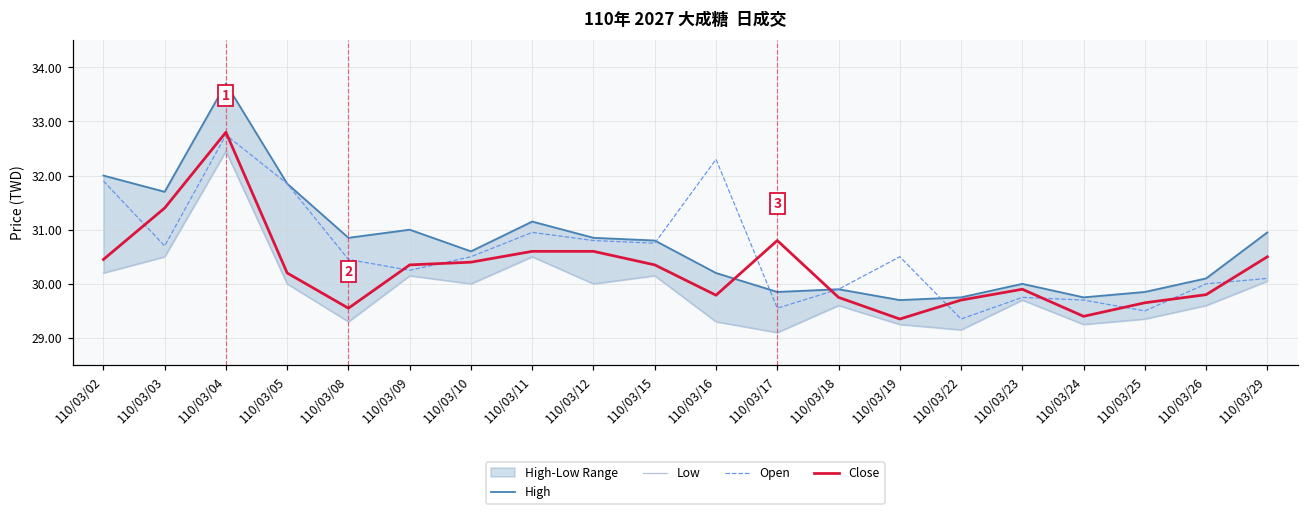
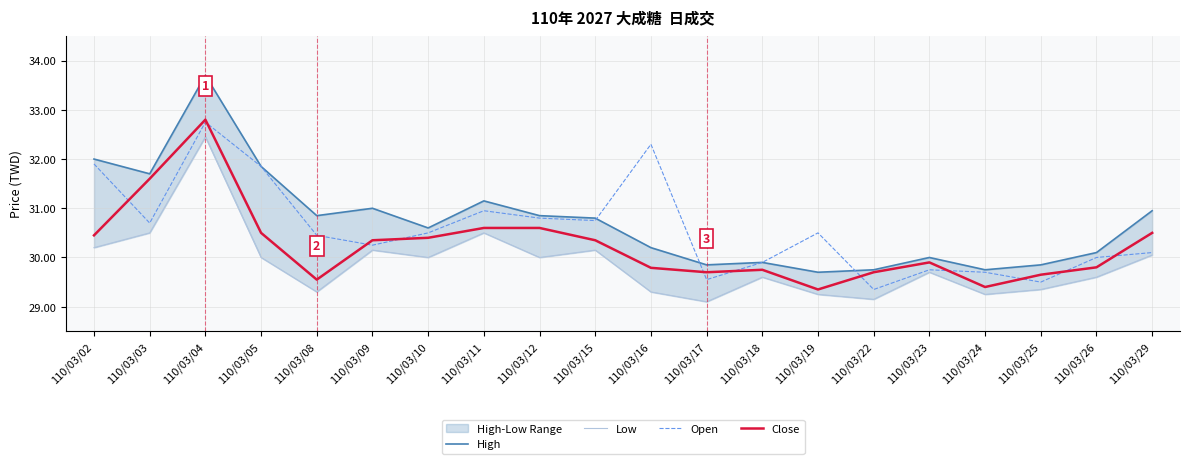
Close, 110/03/03: 31.4 -> 31.6
Close, 110/03/05: 30.2 -> 30.5
Close, 110/03/17: 30.8 -> 29.7
